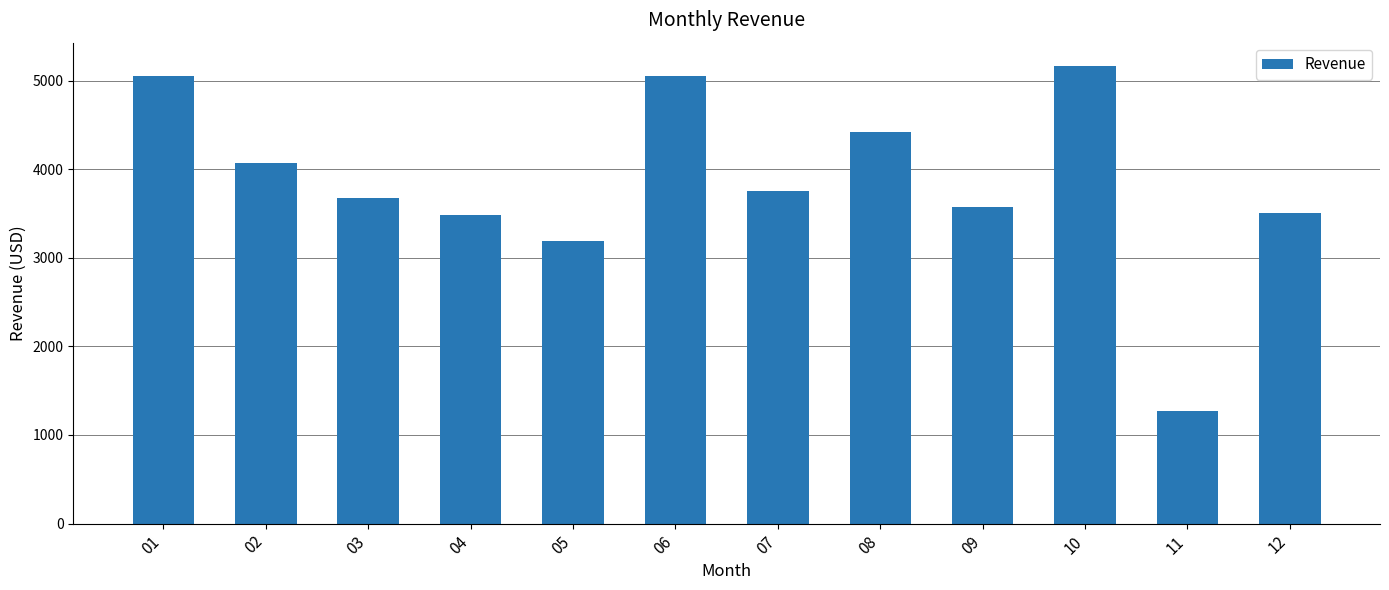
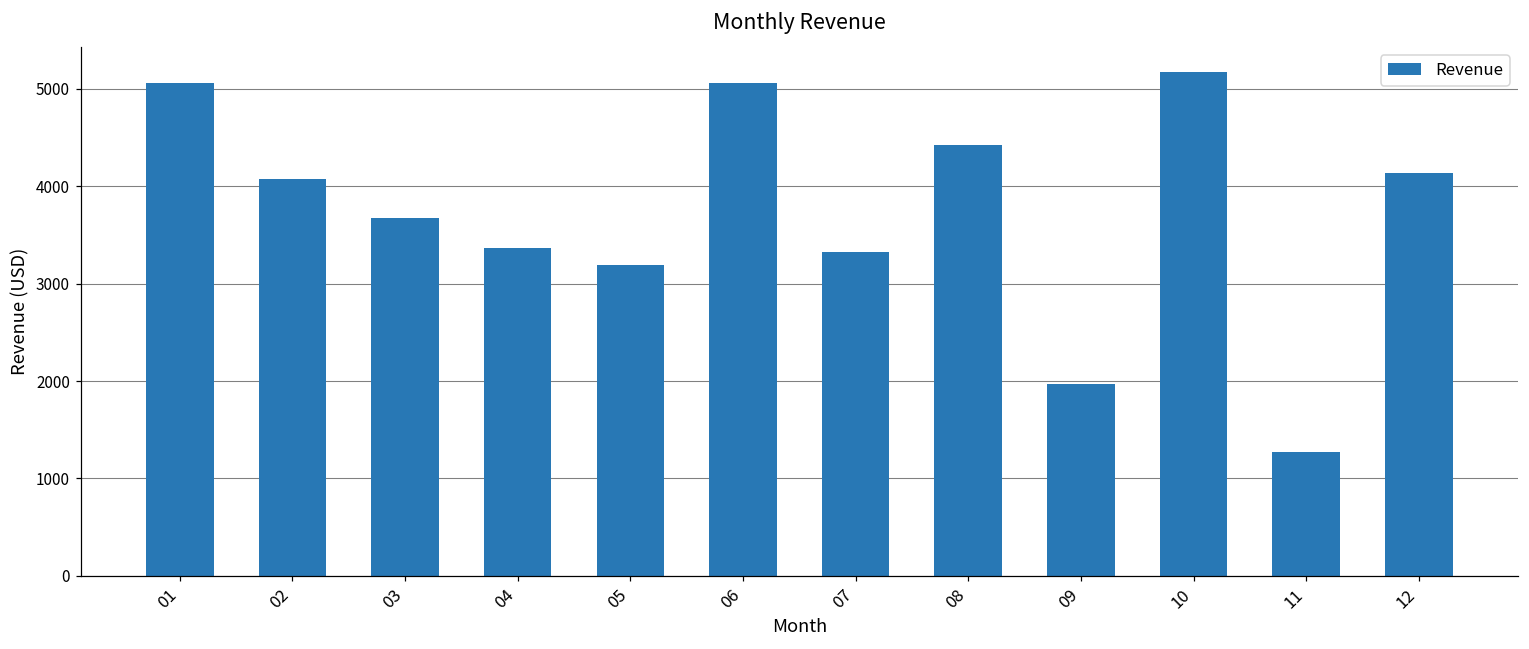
04: 3500 -> 3400
07: 3800 -> 3300
09: 3600 -> 2000
12: 3500 -> 4100
